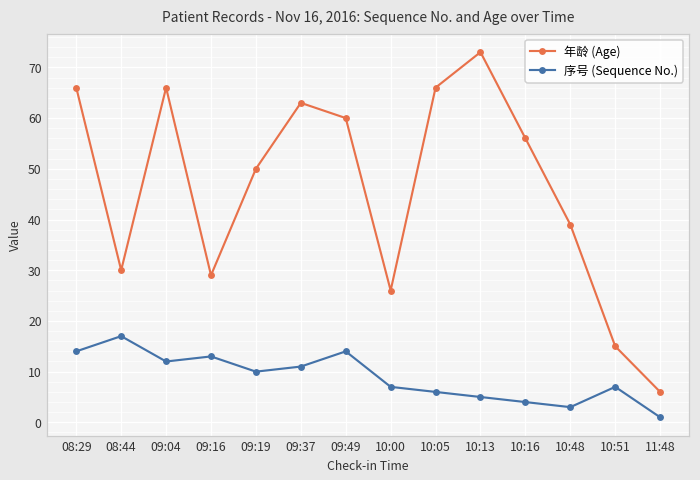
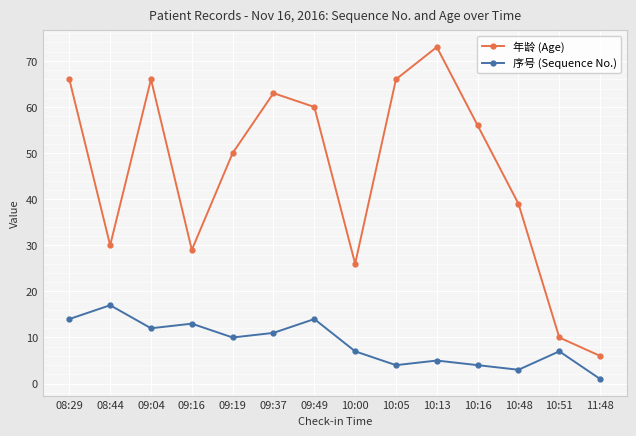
序号 (Sequence No.), 10:05: 6 -> 4
年龄 (Age), 10:51: 15 -> 10
